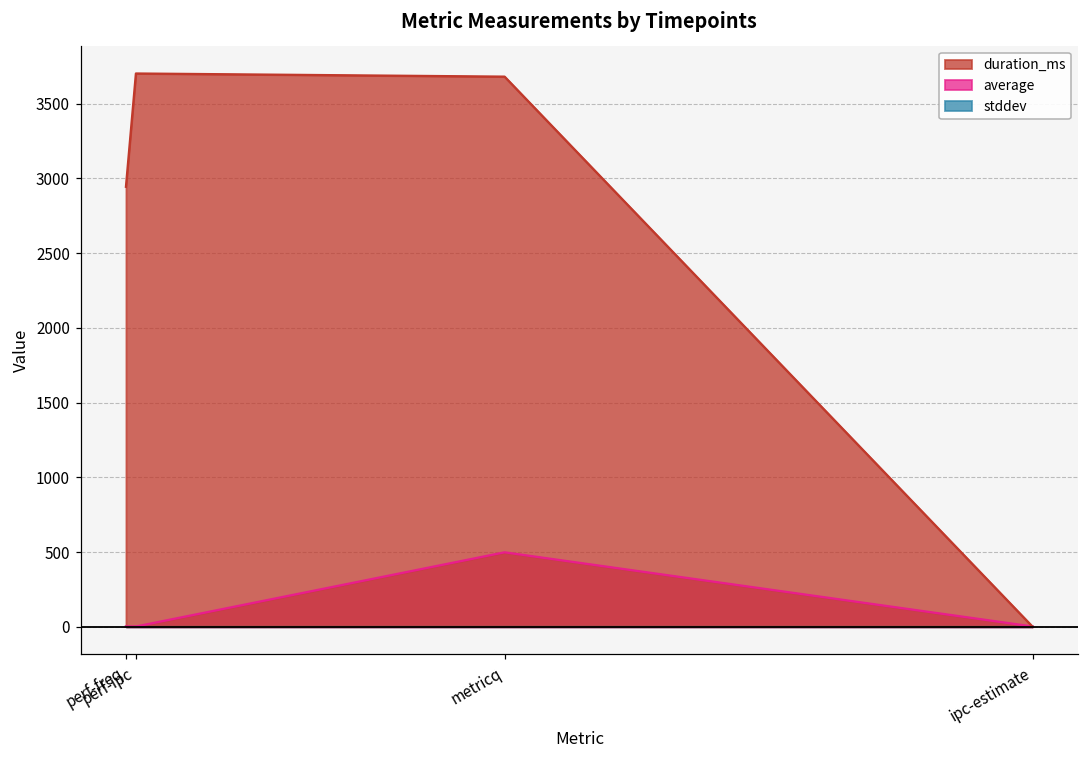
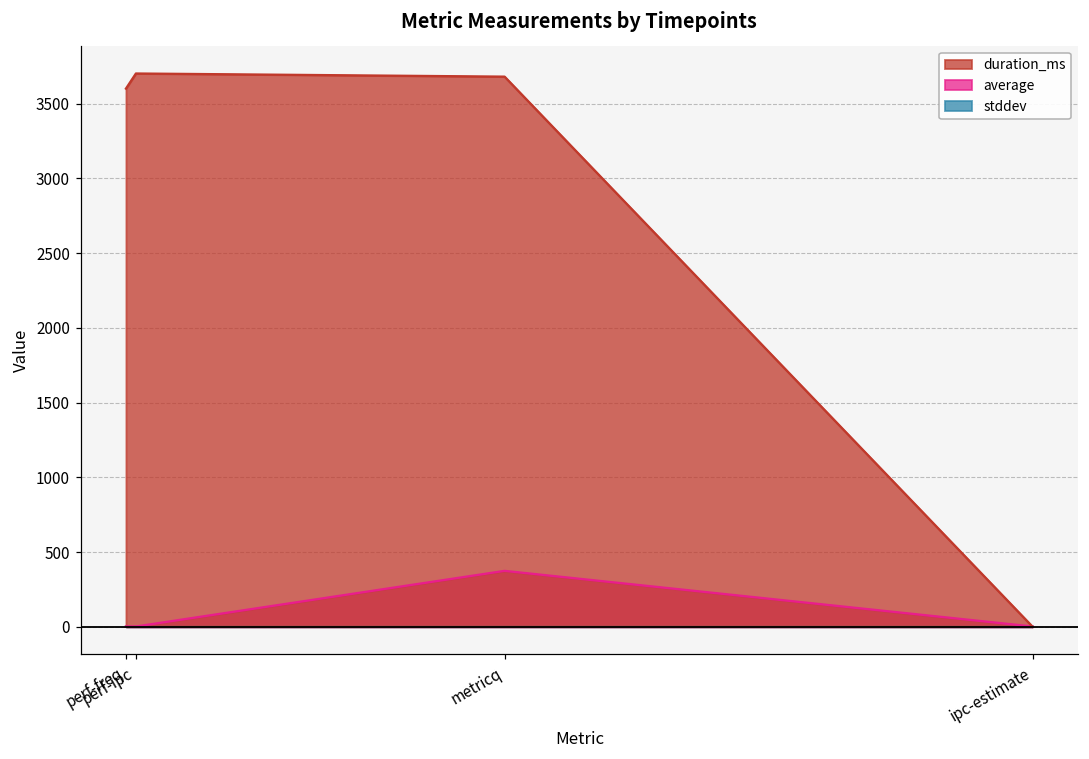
duration_ms, perf-freq: 2940 -> 3600
average, metricq: 500 -> 370
